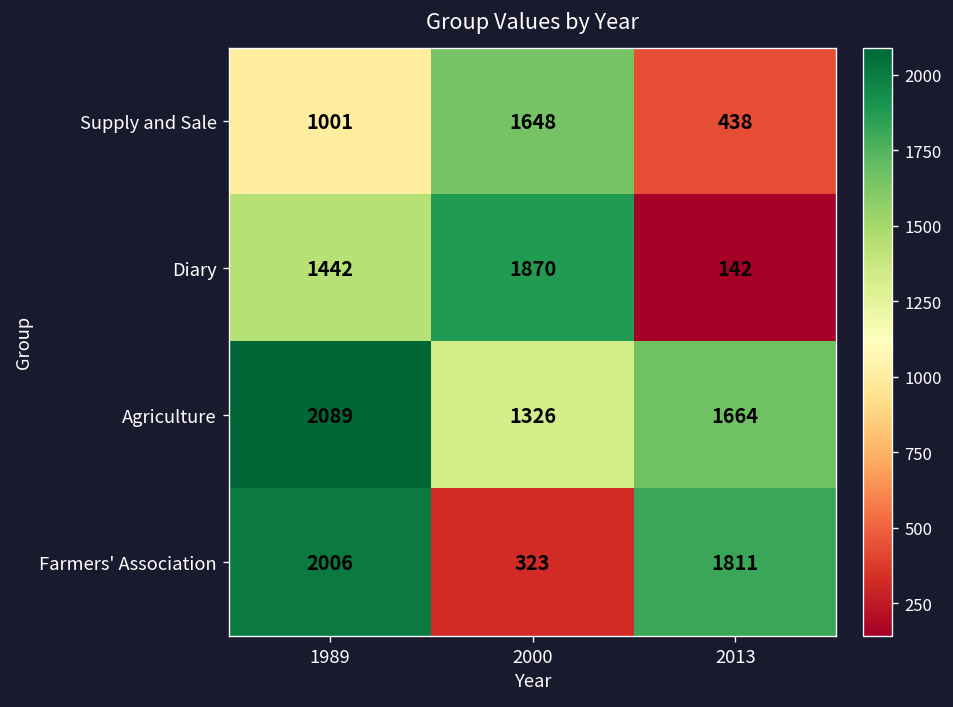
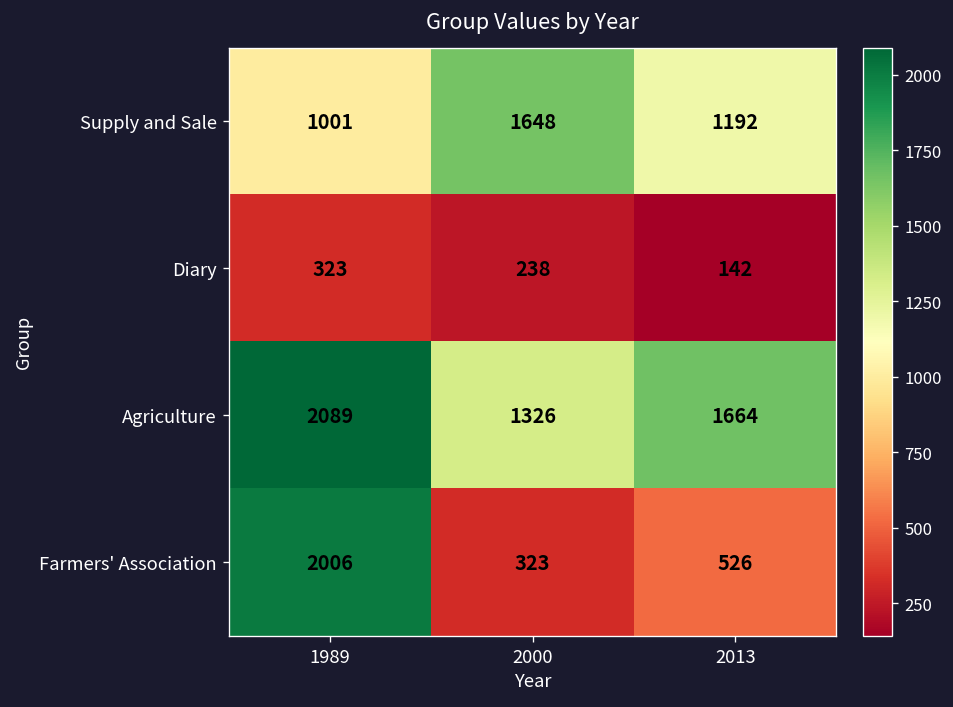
Supply and Sale, 2013: 438 -> 1192
Diary, 1989: 1442 -> 323
Diary, 2000: 1870 -> 238
Farmers' Association, 2013: 1811 -> 526
